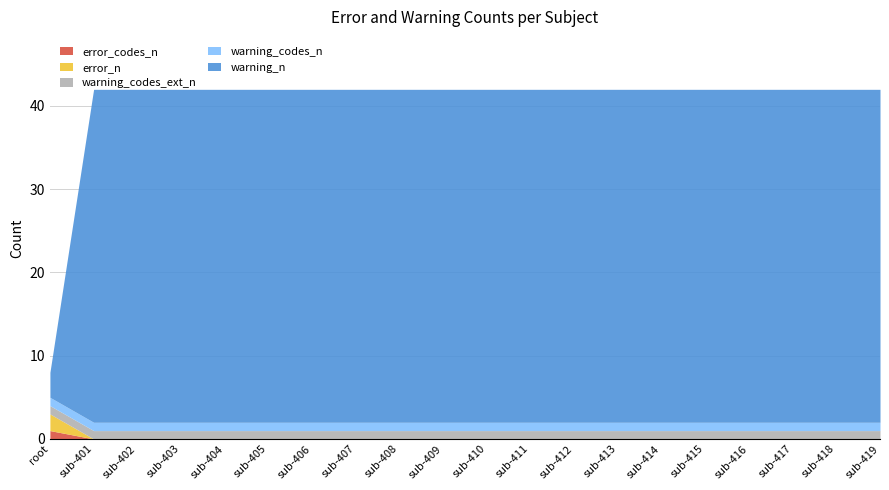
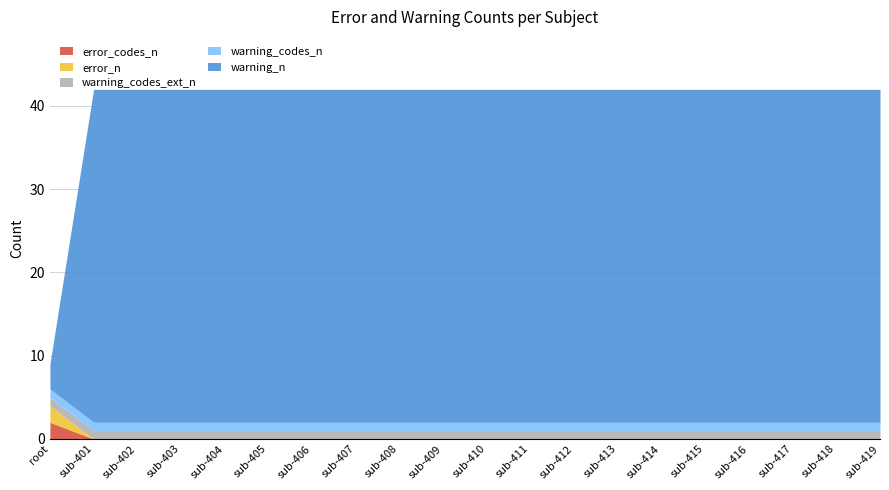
error_codes_n, root: 1 -> 2
